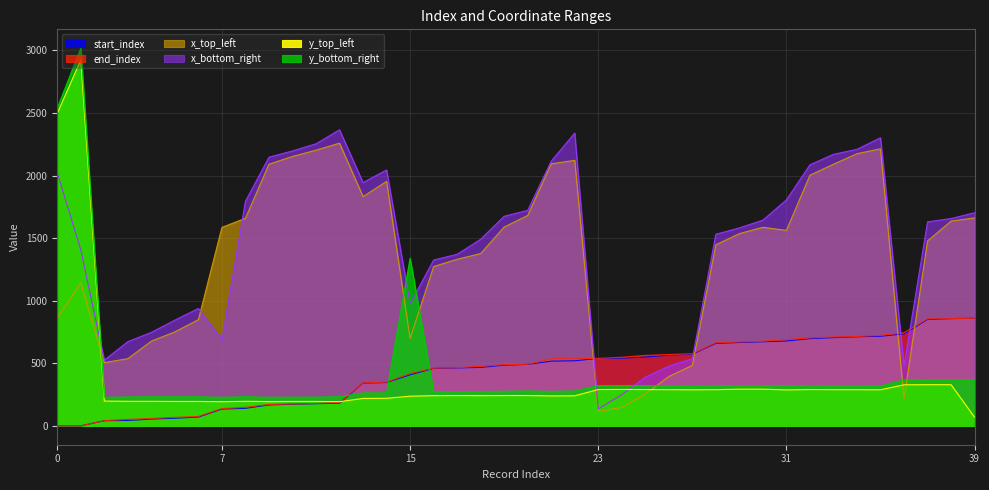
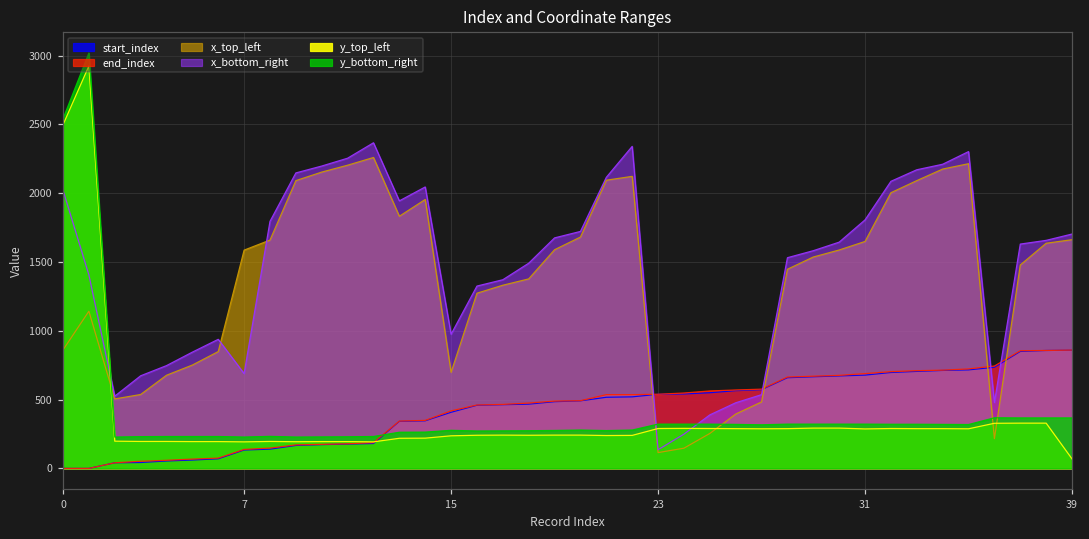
y_bottom_right, 15: 1340 -> 280
x_top_left, 31: 1560 -> 1650
